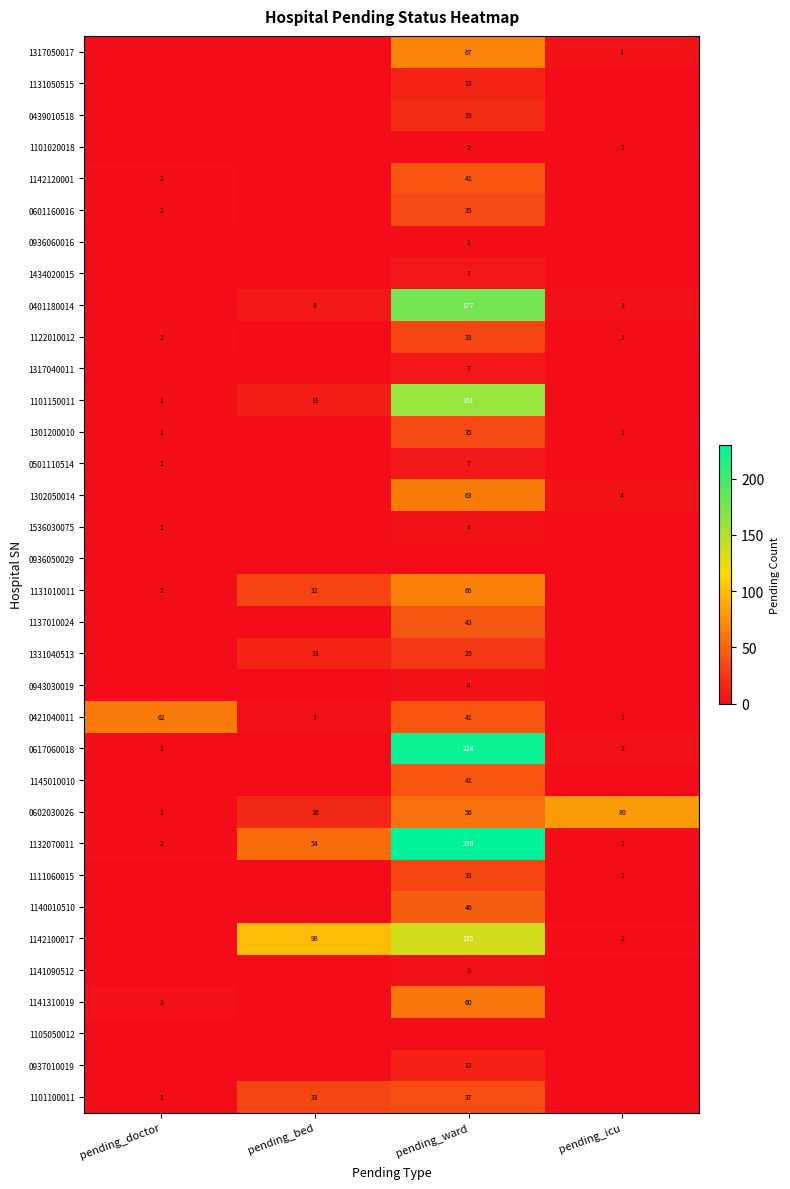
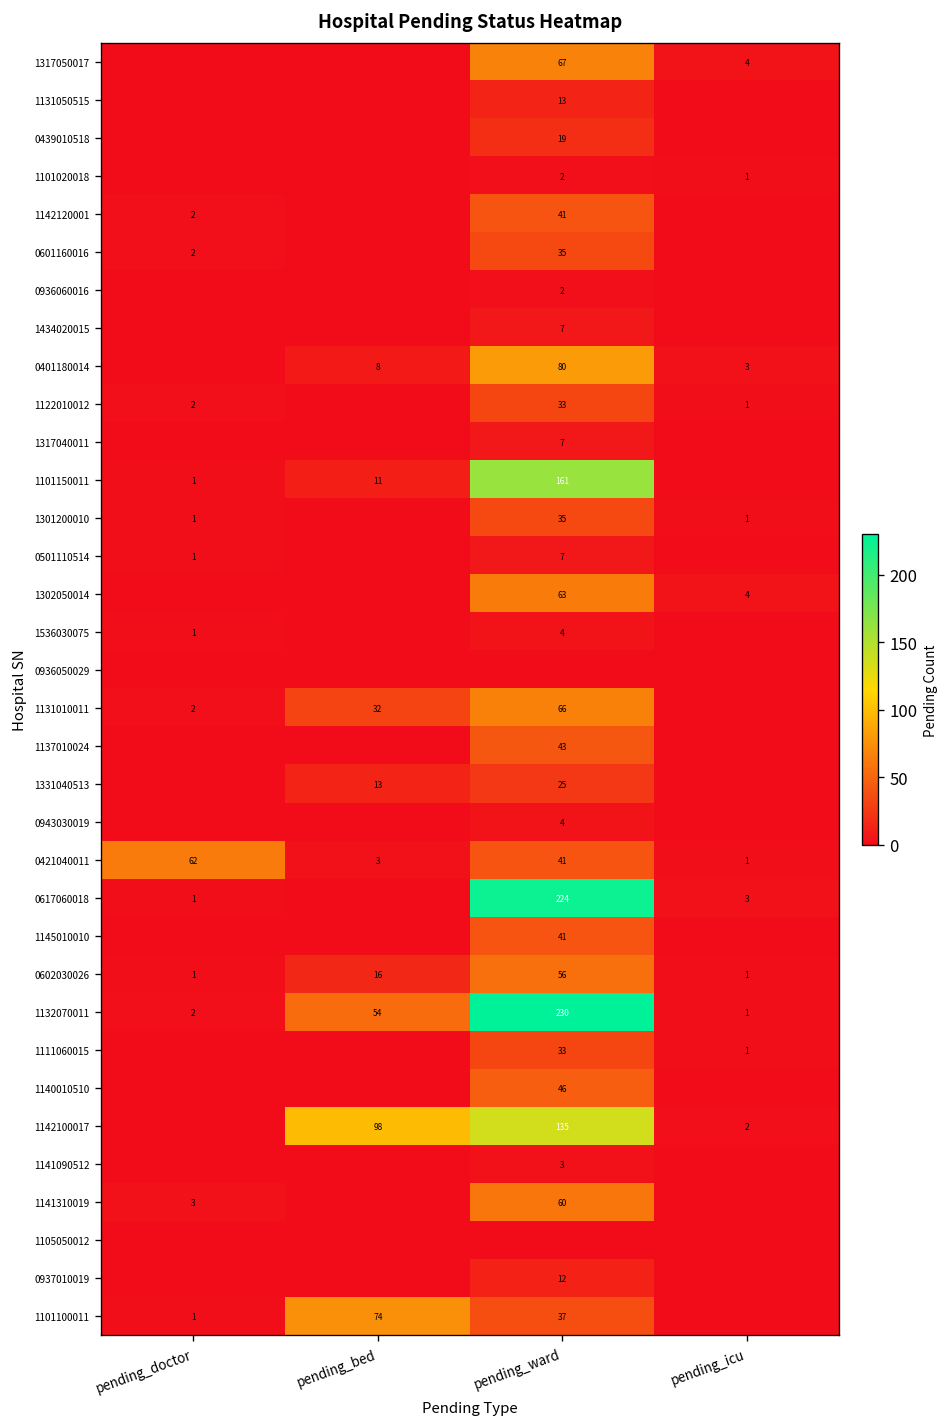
0401180014, pending_ward: 177 -> 80
0602030026, pending_icu: 80 -> 1
1101100011, pending_bed: 33 -> 74
